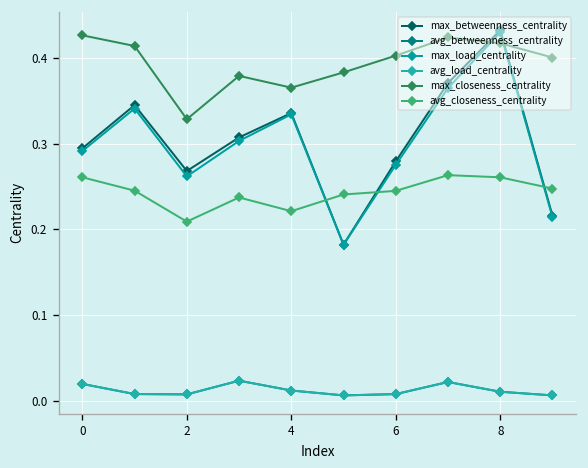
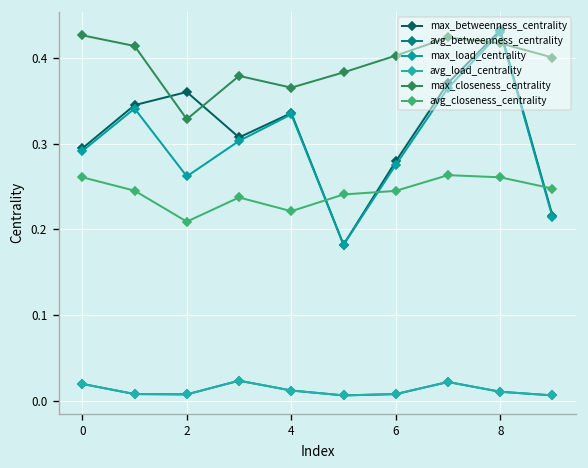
max_betweenness_centrality, 2: 0.27 -> 0.36
